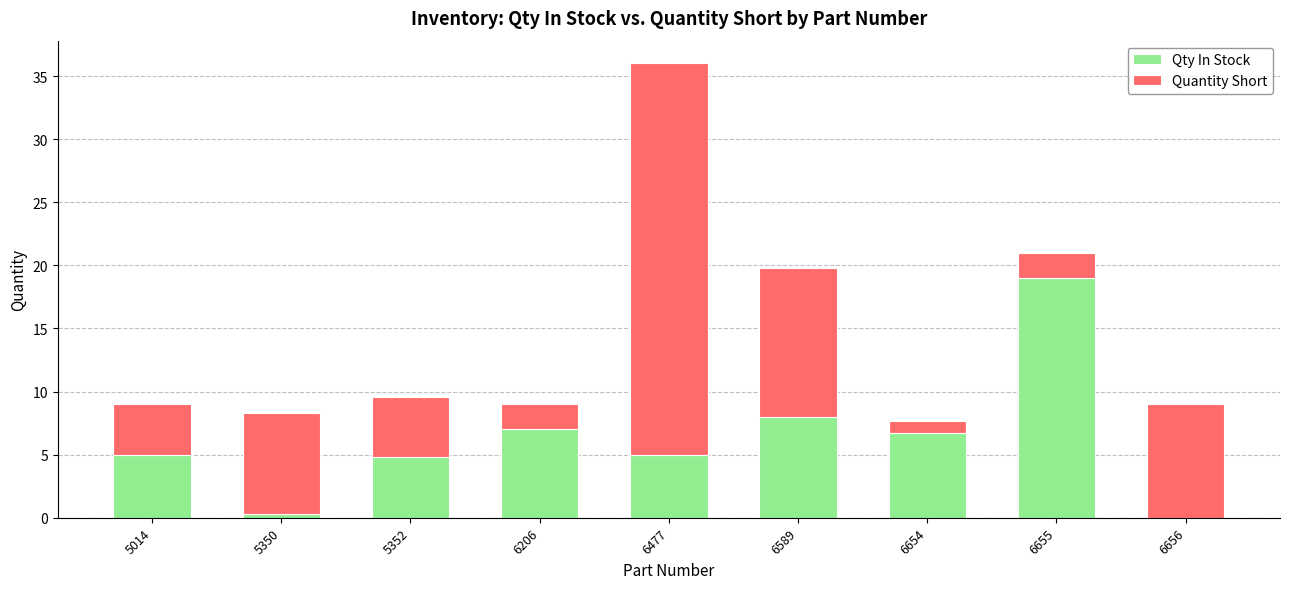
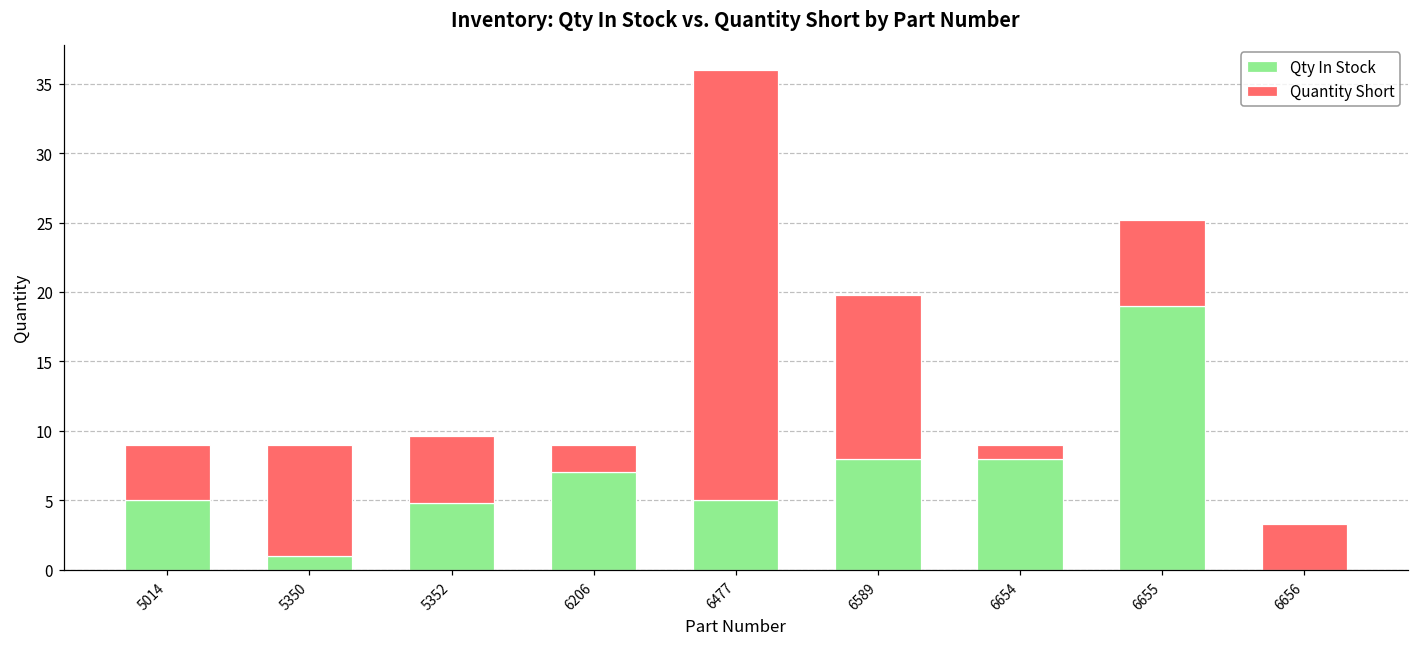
Qty In Stock, 5350: 0.3 -> 1.0
Qty In Stock, 6654: 6.7 -> 8.0
Quantity Short, 6655: 2.0 -> 6.2
Quantity Short, 6656: 9.0 -> 3.3
